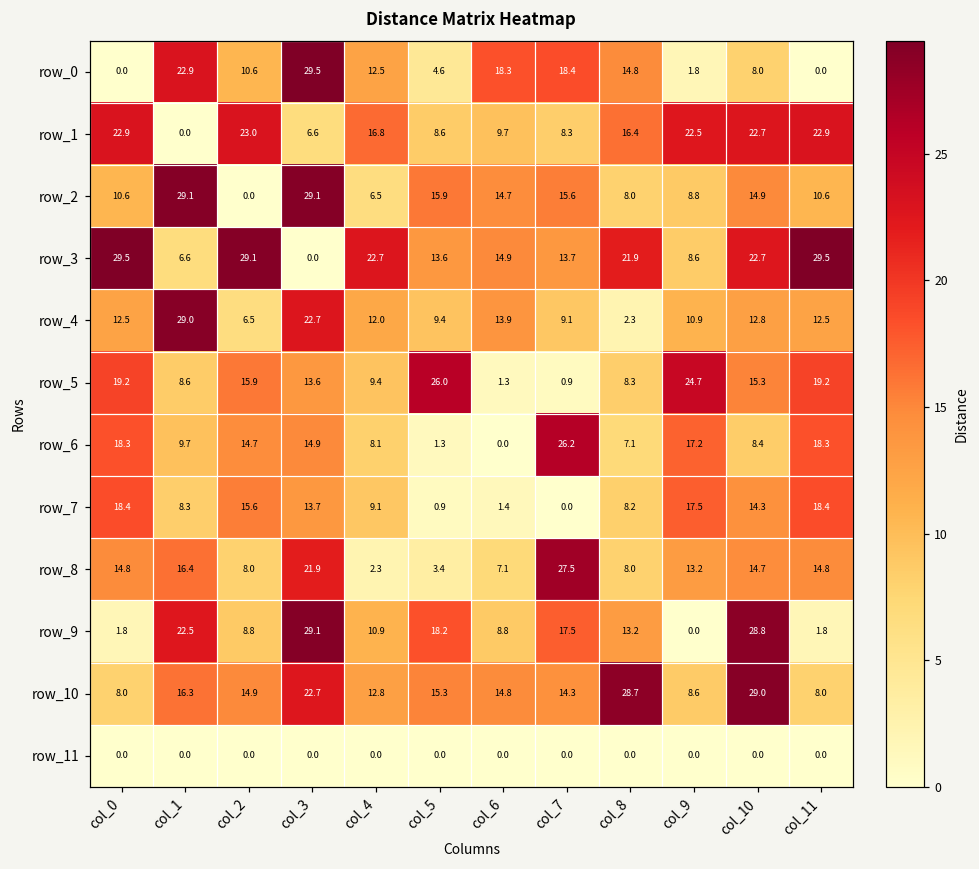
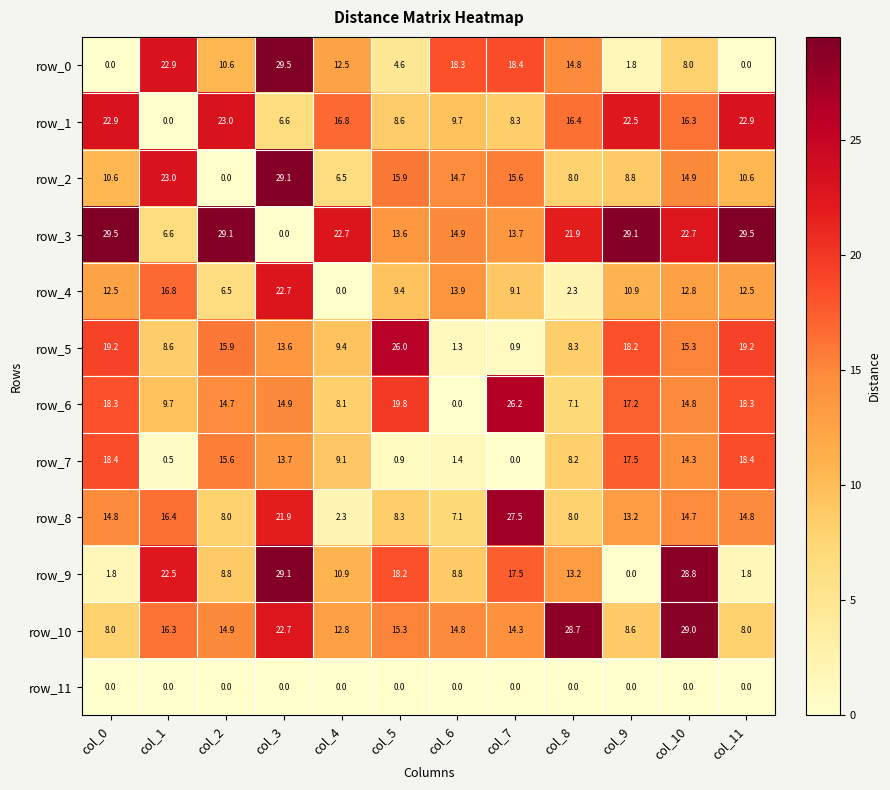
row_1, col_10: 22.7 -> 16.3
row_2, col_1: 29.1 -> 23.0
row_3, col_9: 8.6 -> 29.1
row_4, col_1: 29.0 -> 16.8
row_4, col_4: 12.0 -> 0.0
row_5, col_9: 24.7 -> 18.2
row_6, col_5: 1.3 -> 19.8
row_6, col_10: 8.4 -> 14.8
row_7, col_1: 8.3 -> 0.5
row_8, col_5: 3.4 -> 8.3
